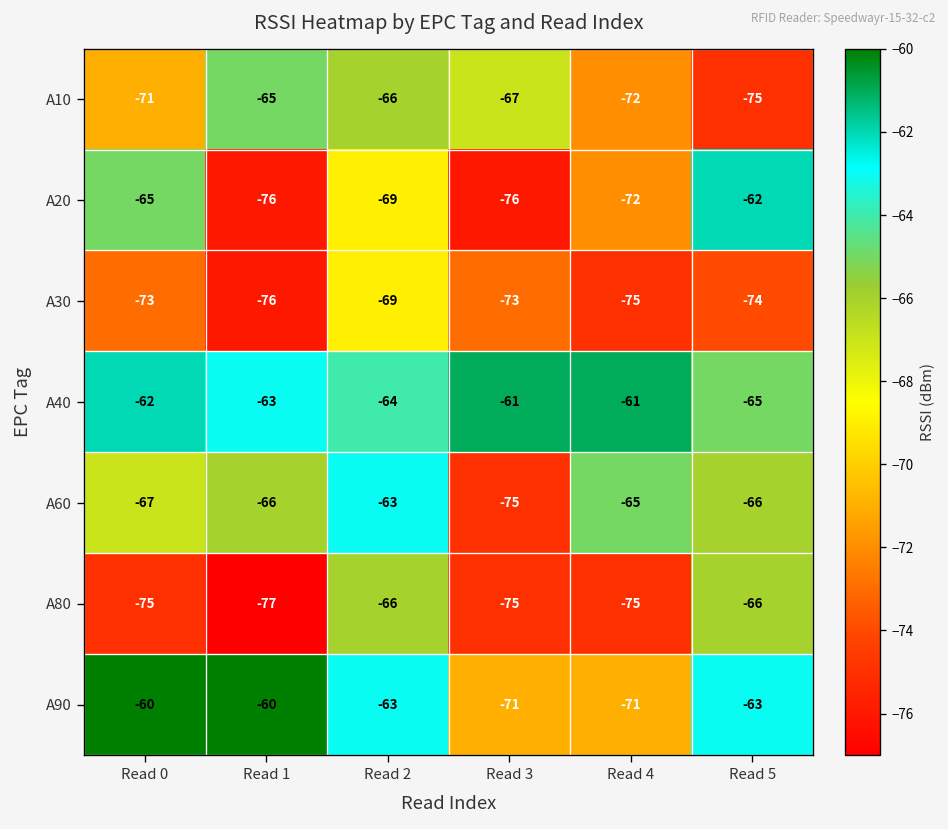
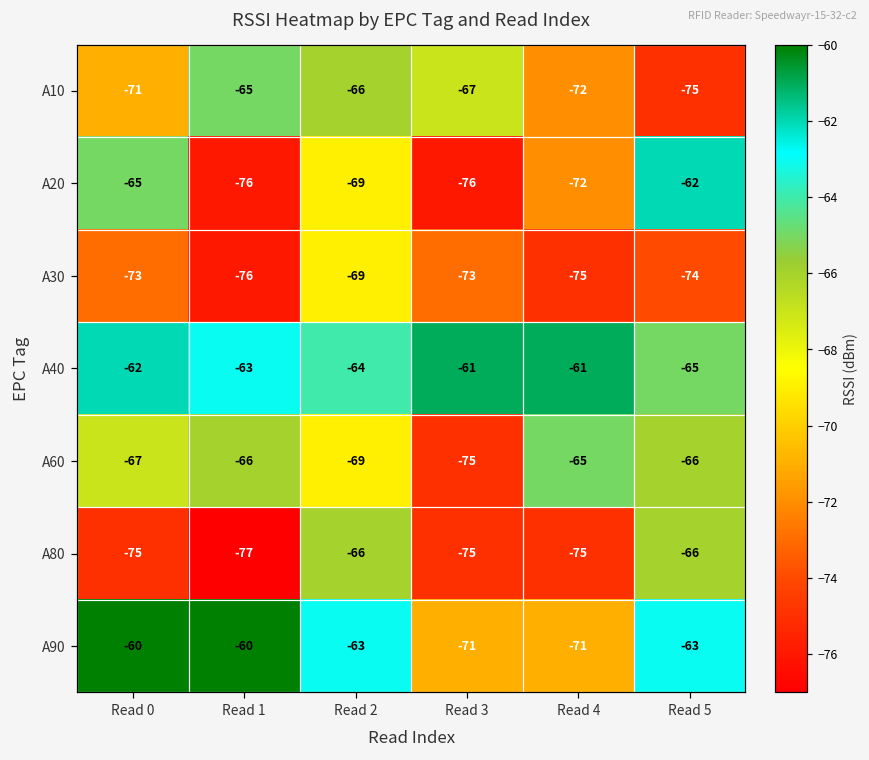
A60, Read 2: -63 -> -69
